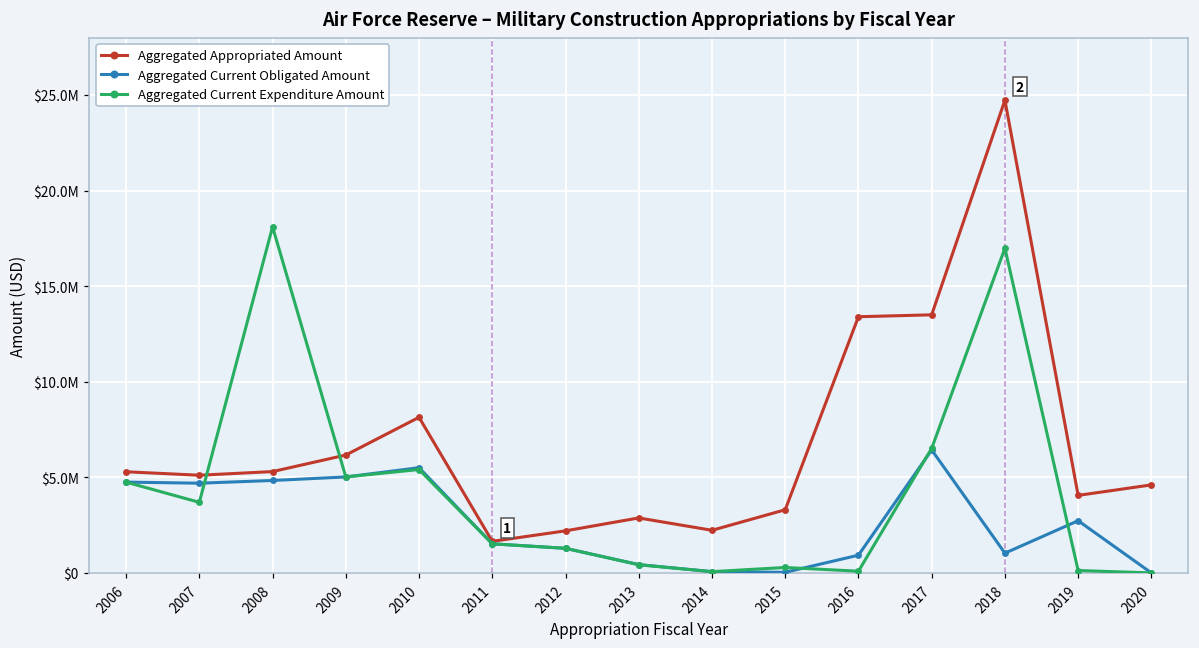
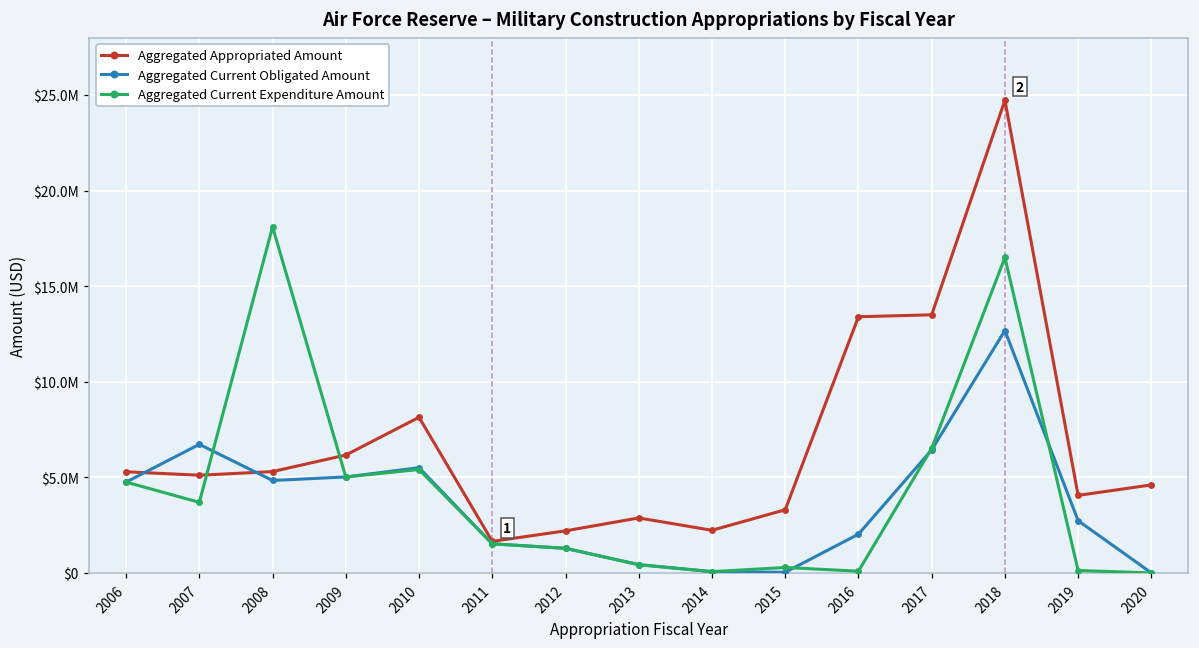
Aggregated Current Obligated Amount, 2007: $4700000 -> $6700000
Aggregated Current Obligated Amount, 2016: $900000 -> $2000000
Aggregated Current Obligated Amount, 2018: $1000000 -> $12700000
Aggregated Current Expenditure Amount, 2018: $17000000 -> $16500000
